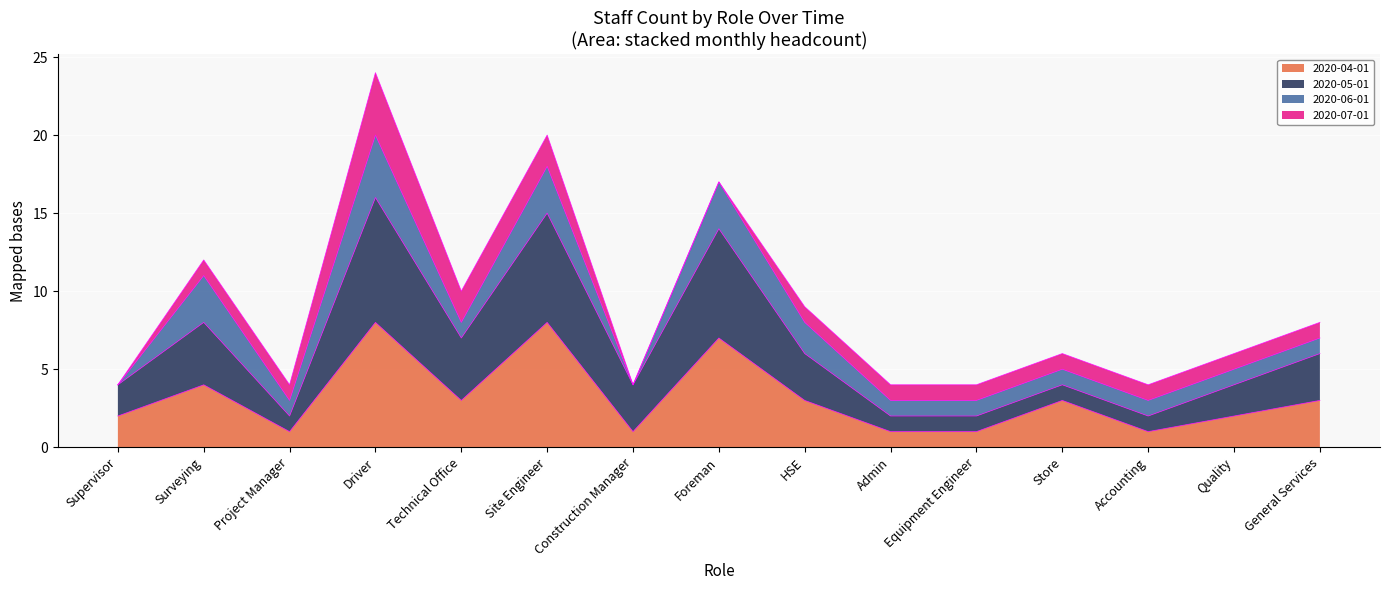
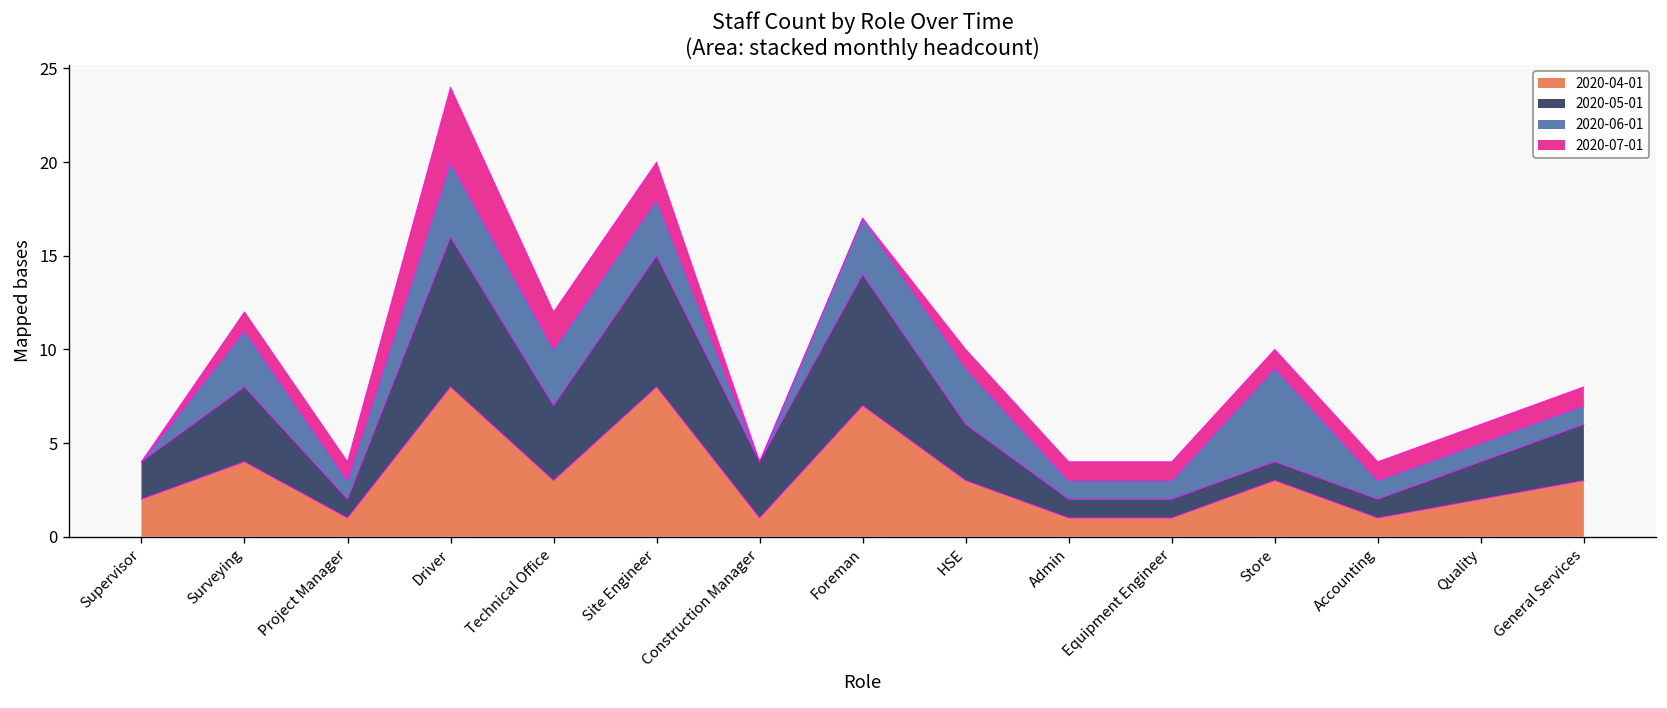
2020-06-01, Technical Office: 1 -> 3
2020-06-01, HSE: 2 -> 3
2020-06-01, Store: 1 -> 5
